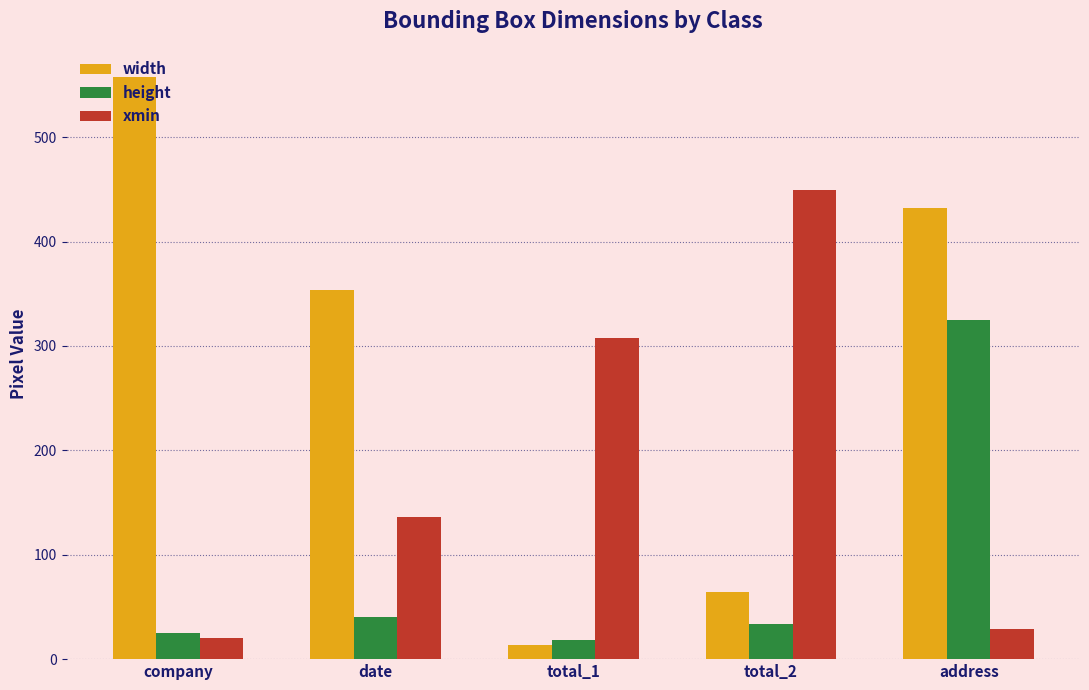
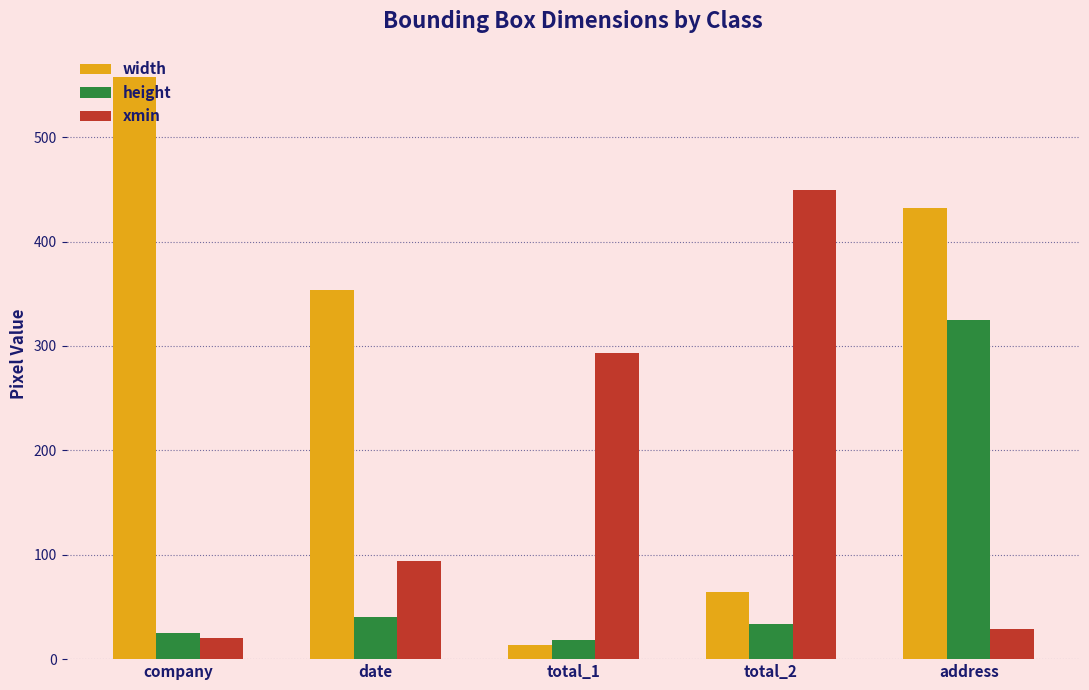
xmin, date: 136 -> 94
xmin, total_1: 308 -> 293
